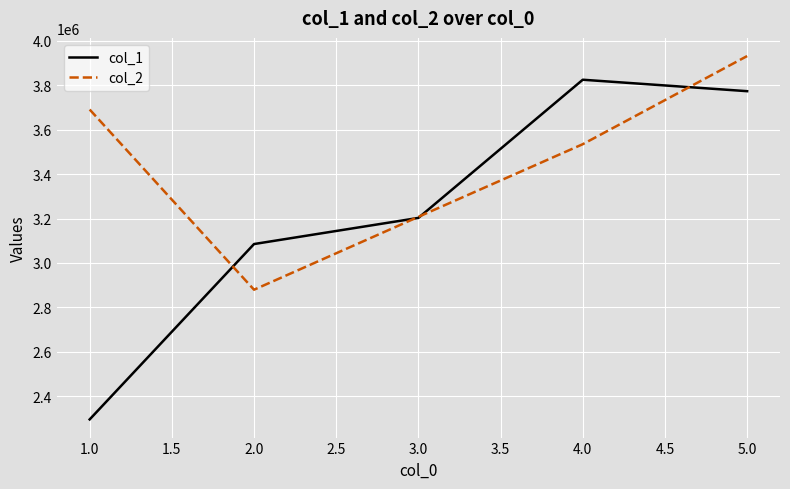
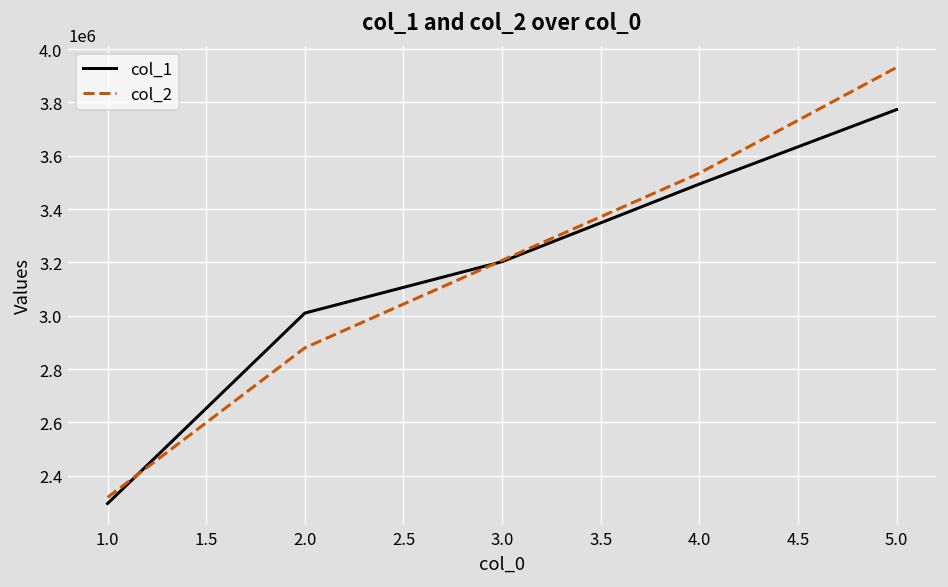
col_2, 1.0: 3690000 -> 2320000
col_1, 2.0: 3090000 -> 3010000
col_1, 4.0: 3820000 -> 3490000
